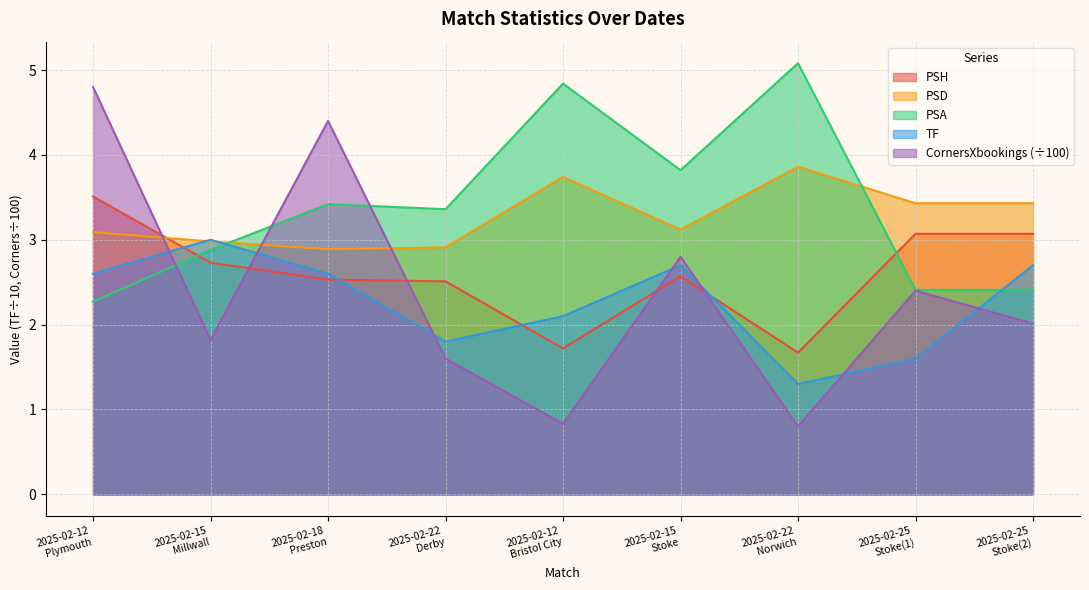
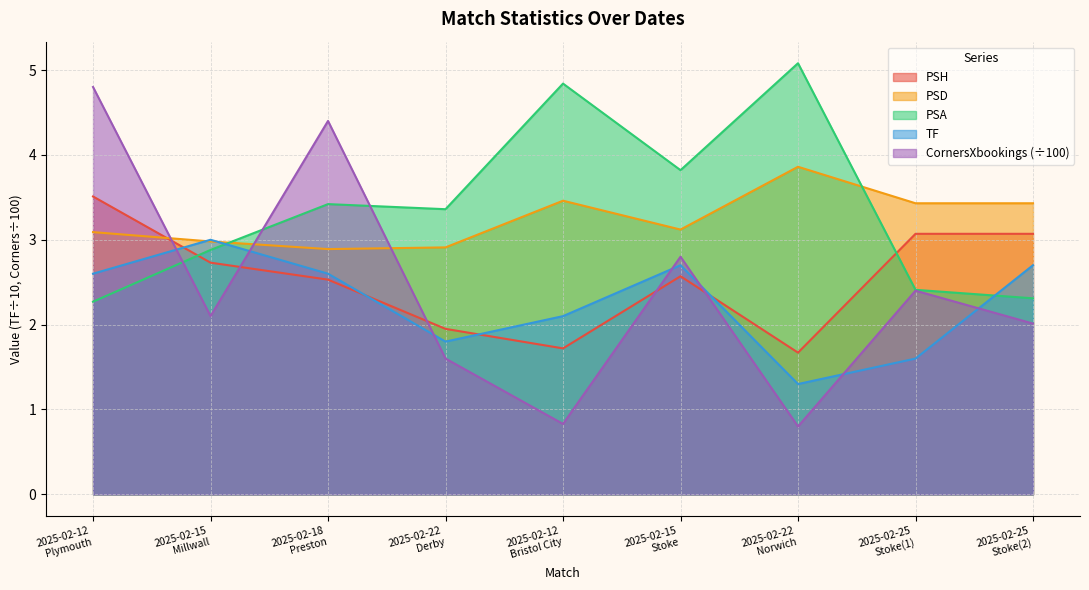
CornersXbookings (÷100), 2025-02-15 Millwall: 1.8 -> 2.1
PSH, 2025-02-22 Derby: 2.5 -> 2.0
PSD, 2025-02-12 Bristol City: 3.7 -> 3.5
PSA, 2025-02-25 Stoke(2): 2.4 -> 2.3
